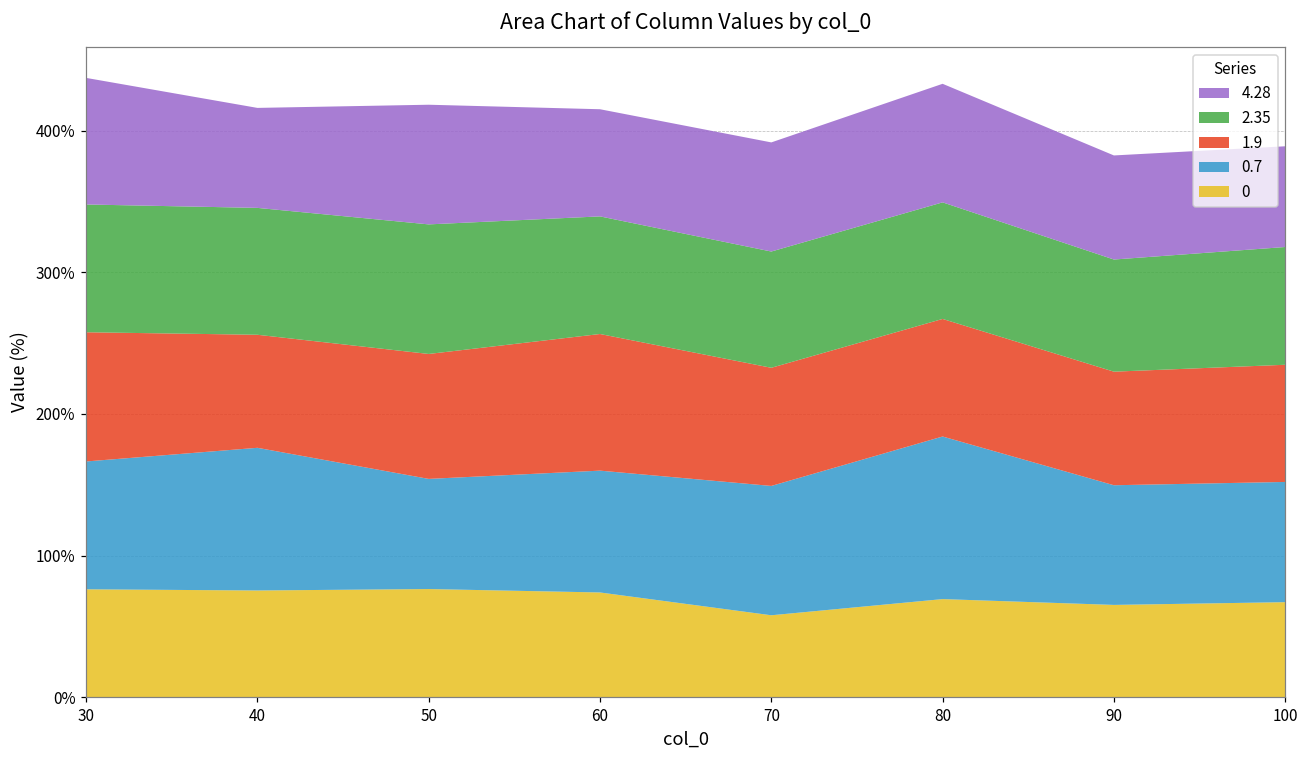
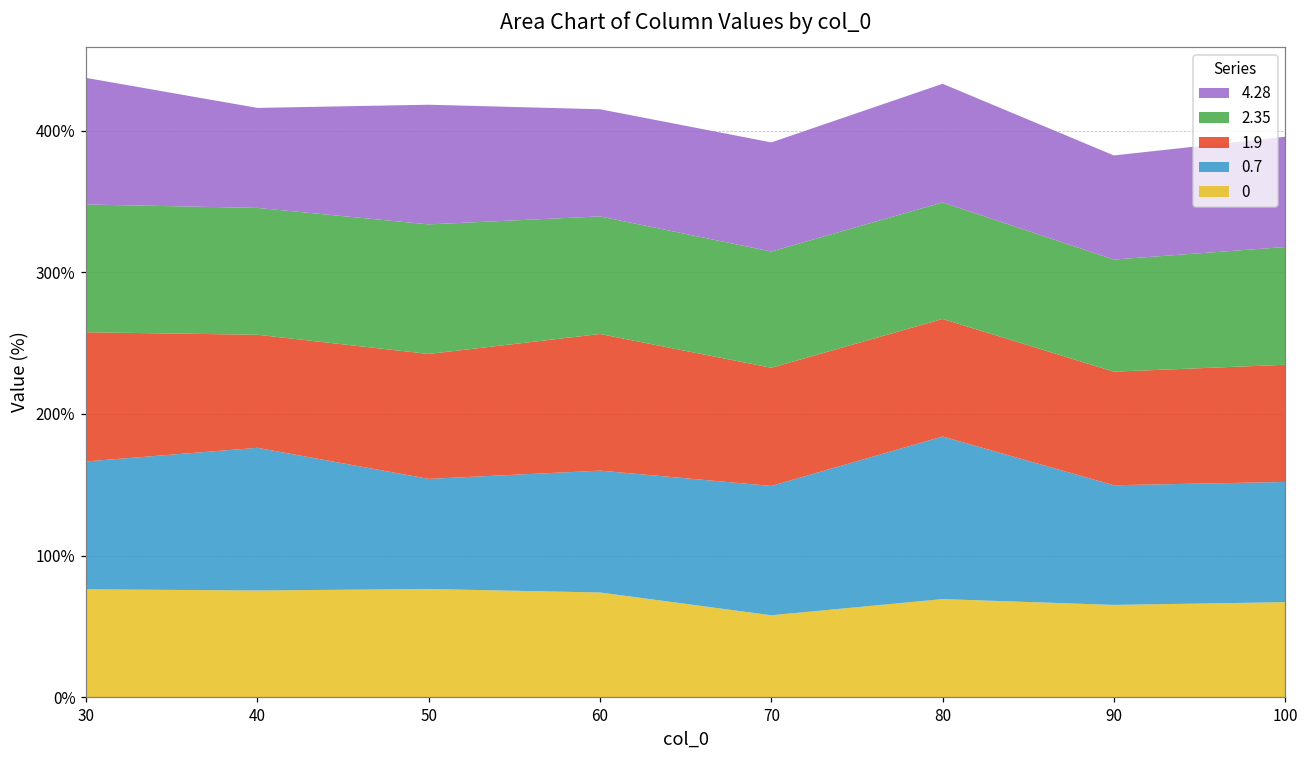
4.28, 100: 71% -> 78%
